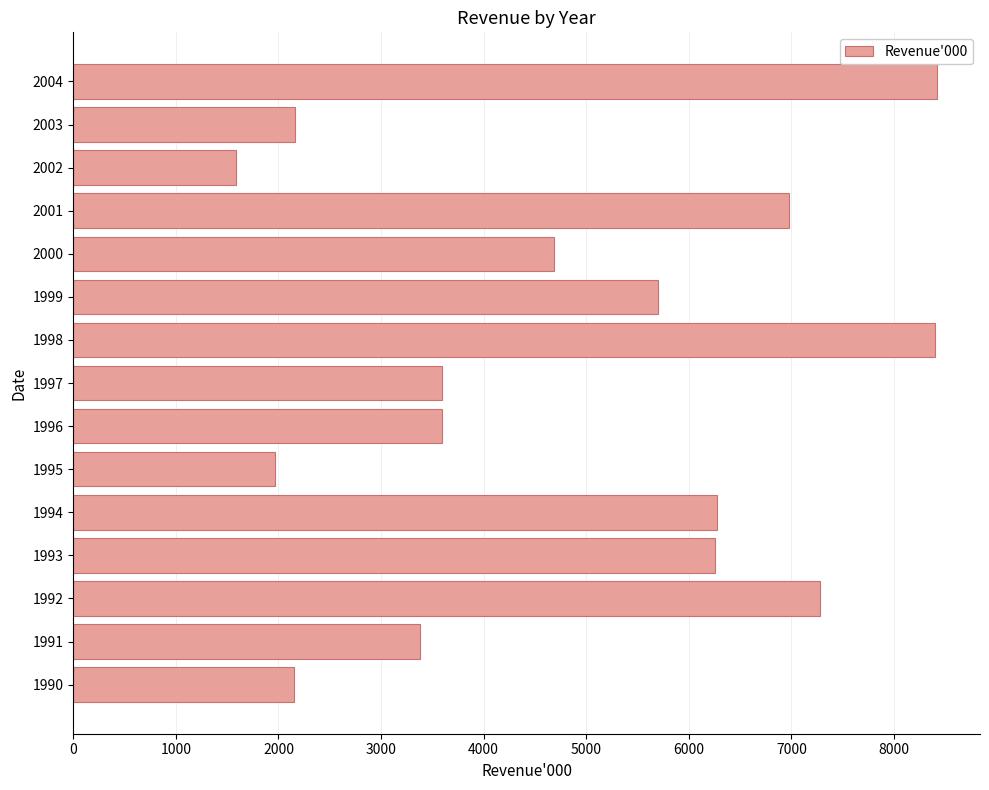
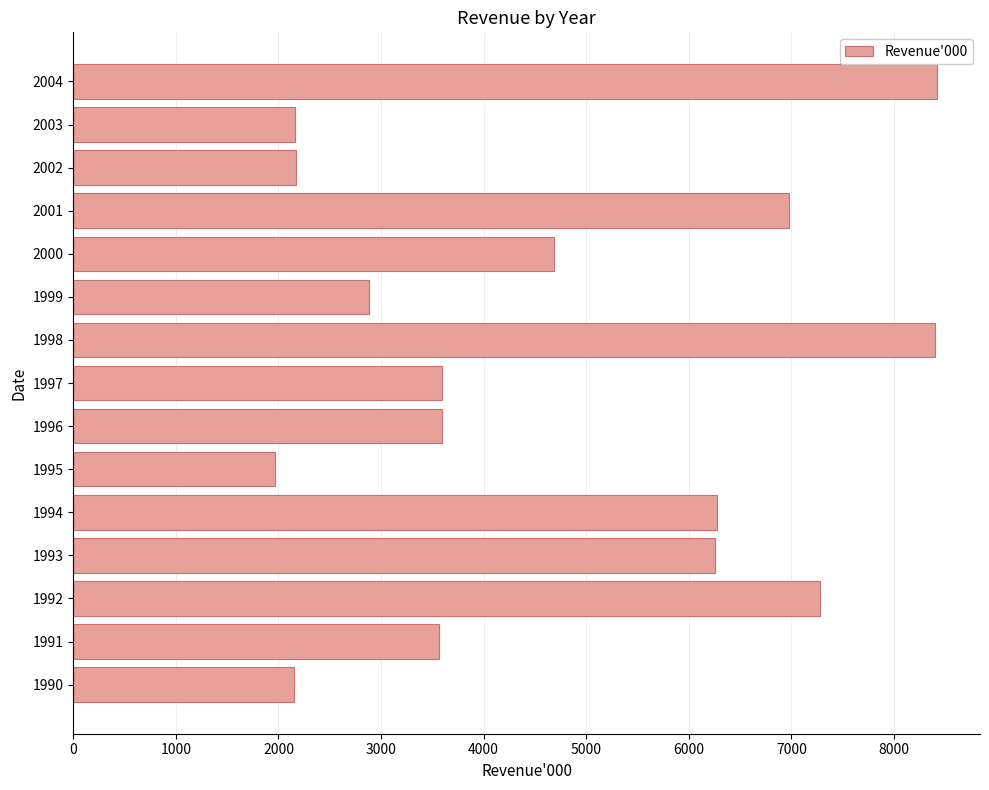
2002: 1580 -> 2170
1999: 5700 -> 2880
1991: 3380 -> 3560
